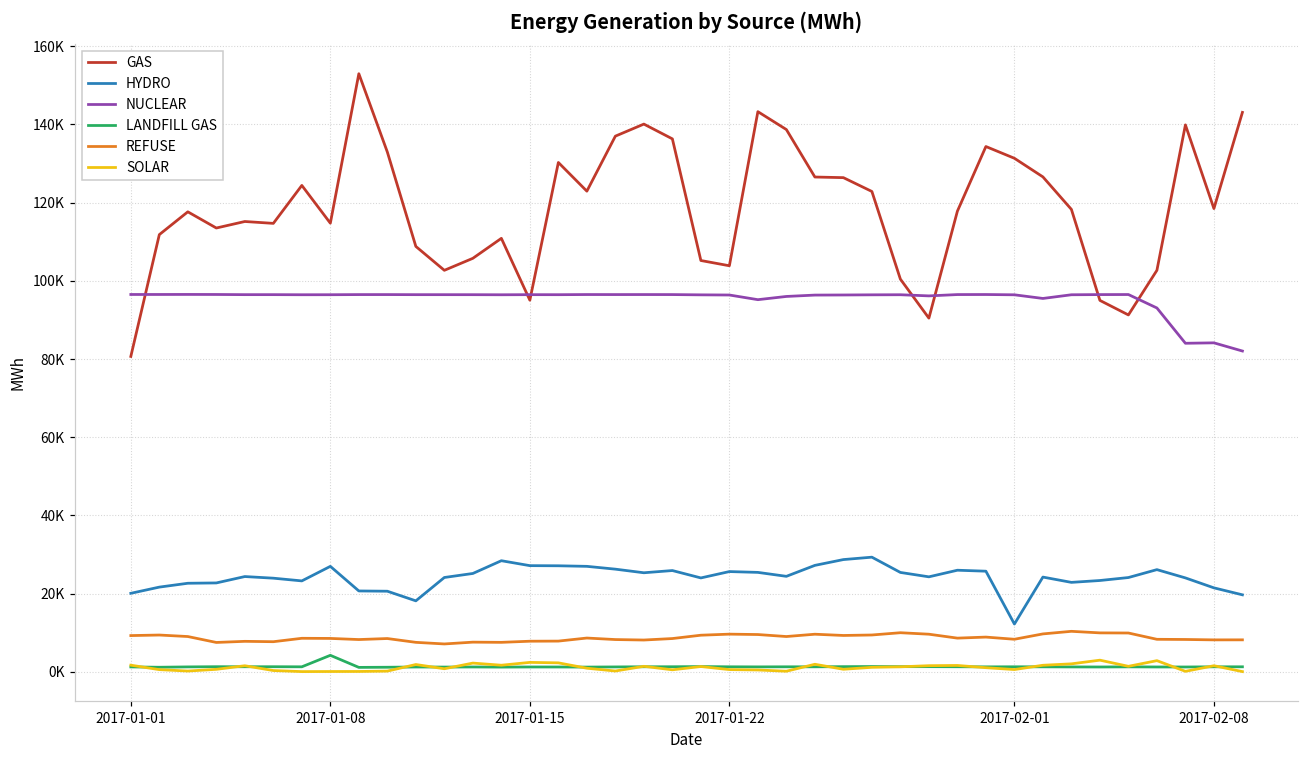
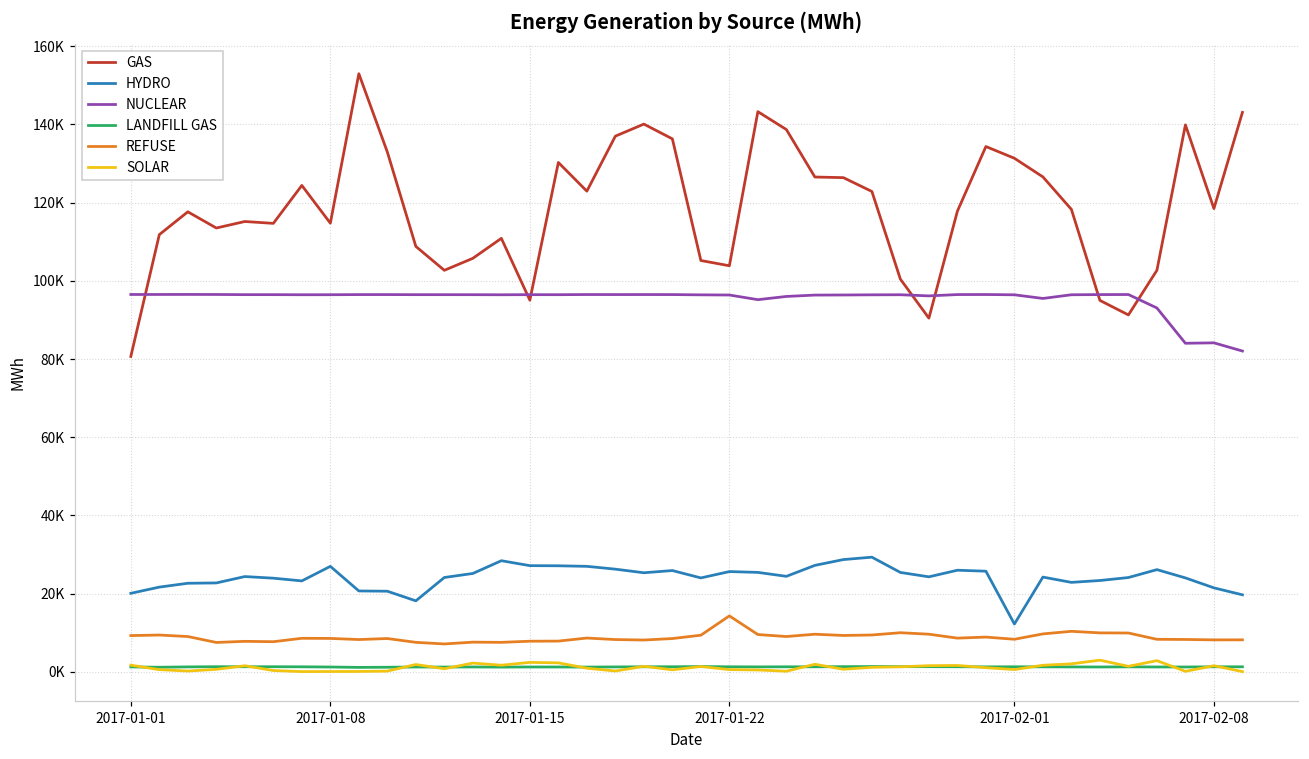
LANDFILL GAS, 2017-01-08: 4000 -> 1000
REFUSE, 2017-01-22: 10000 -> 14000
